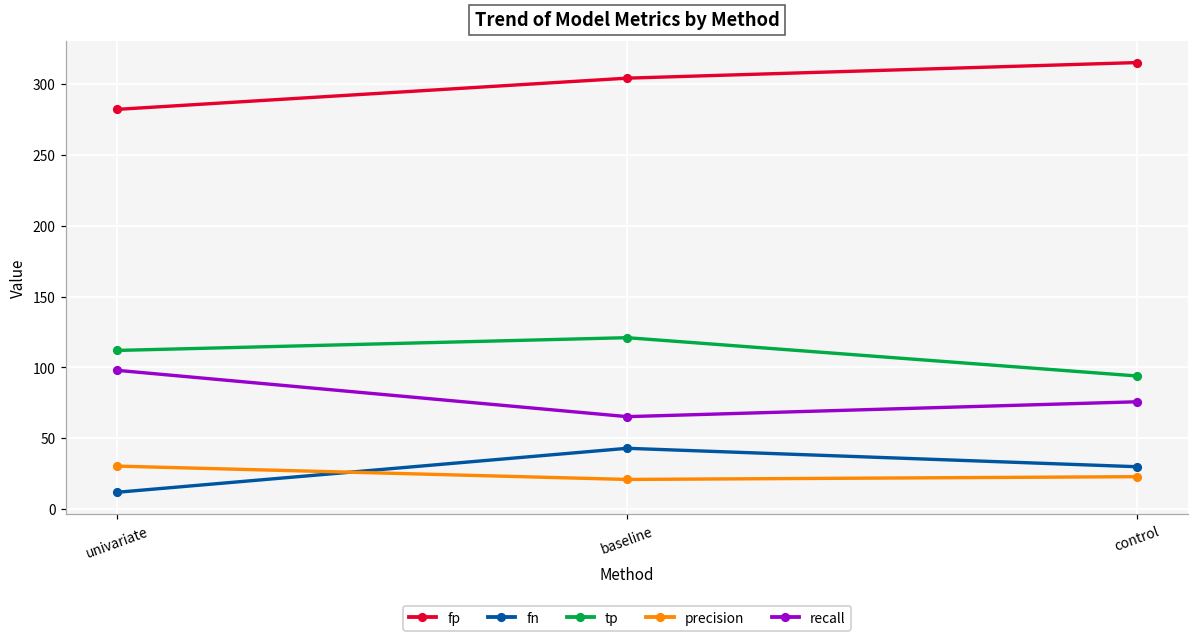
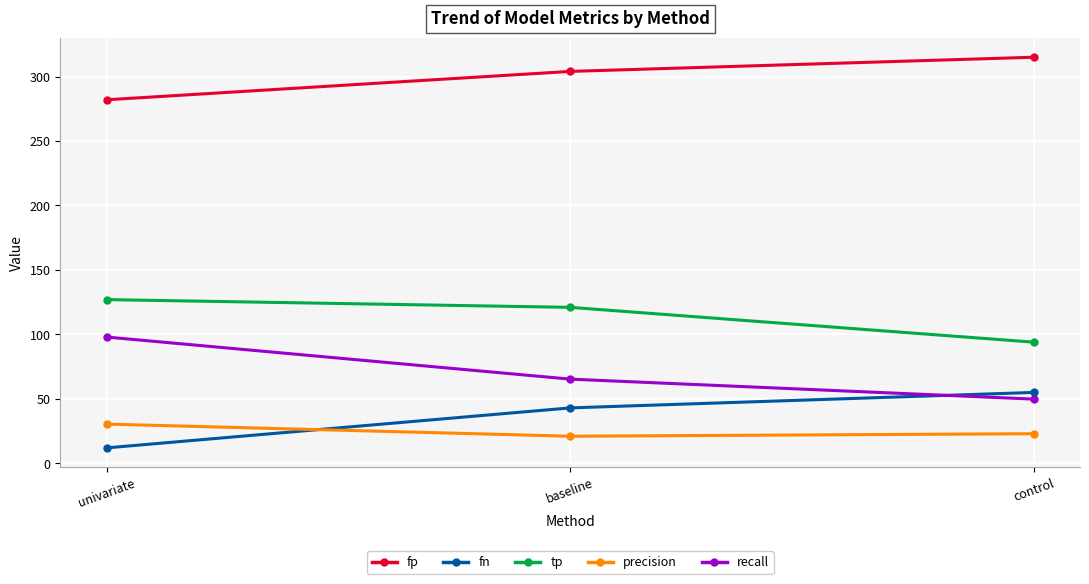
tp, univariate: 112 -> 127
fn, control: 30 -> 55
recall, control: 76 -> 50
